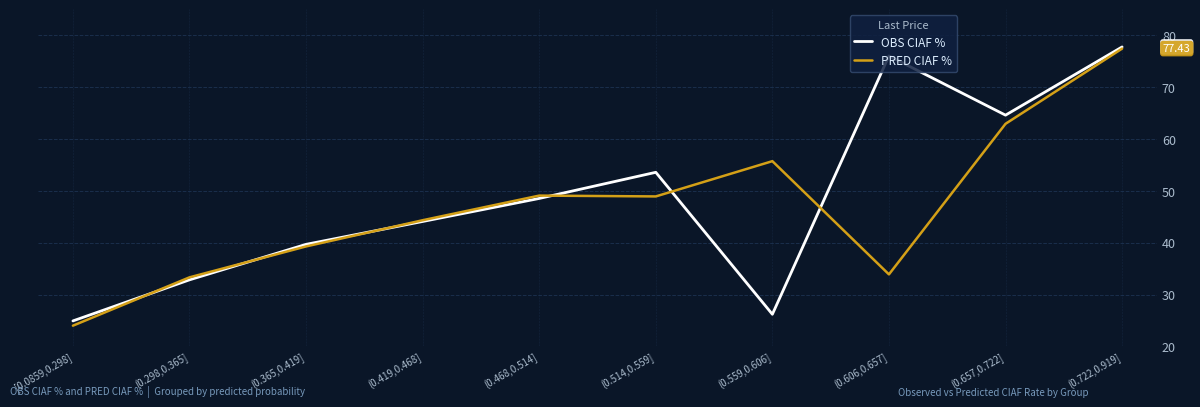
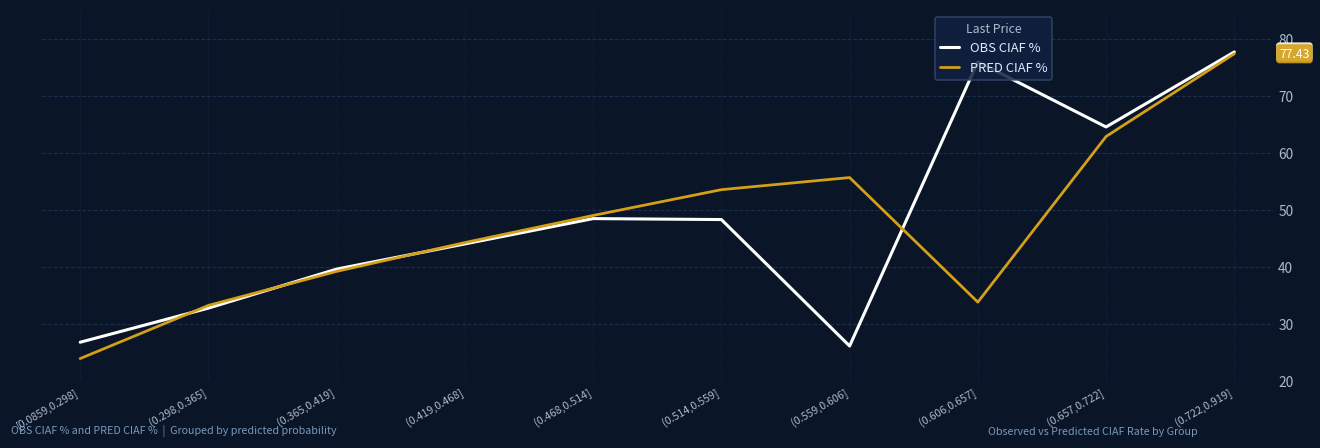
OBS CIAF %, [0.0859,0.298]: 25 -> 27
OBS CIAF %, (0.514,0.559]: 54 -> 48
PRED CIAF %, (0.514,0.559]: 49 -> 54
